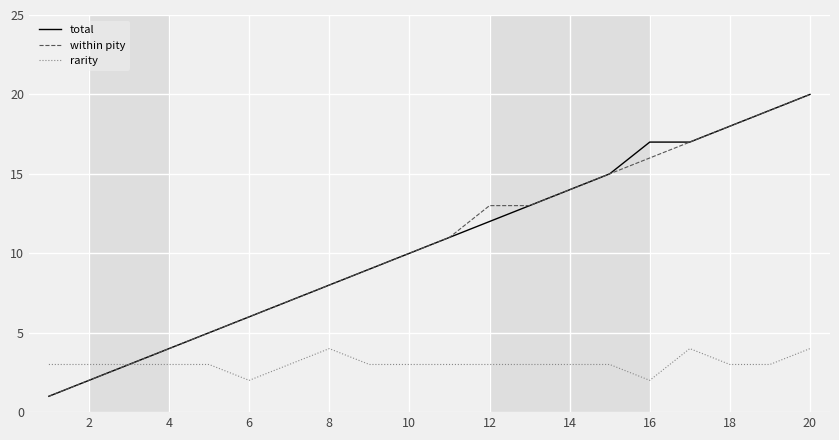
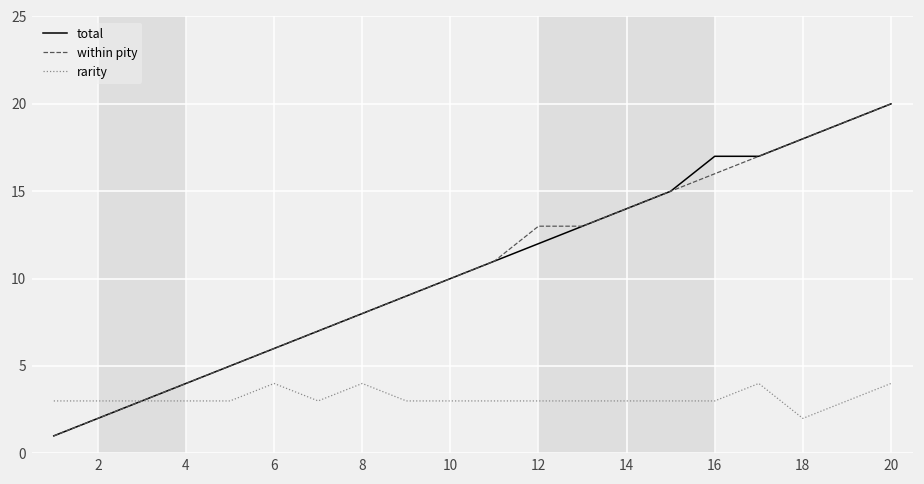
rarity, 6: 2 -> 4
rarity, 16: 2 -> 3
rarity, 18: 3 -> 2
